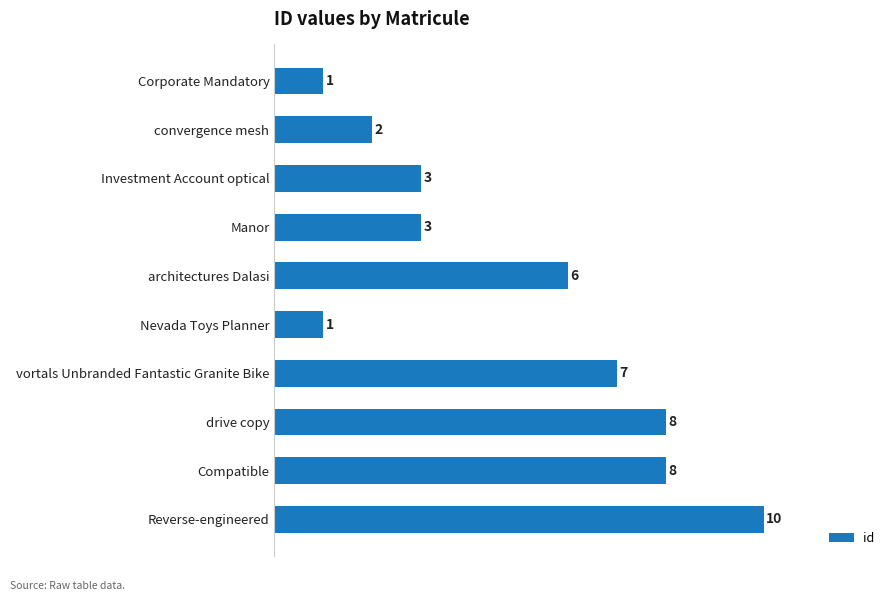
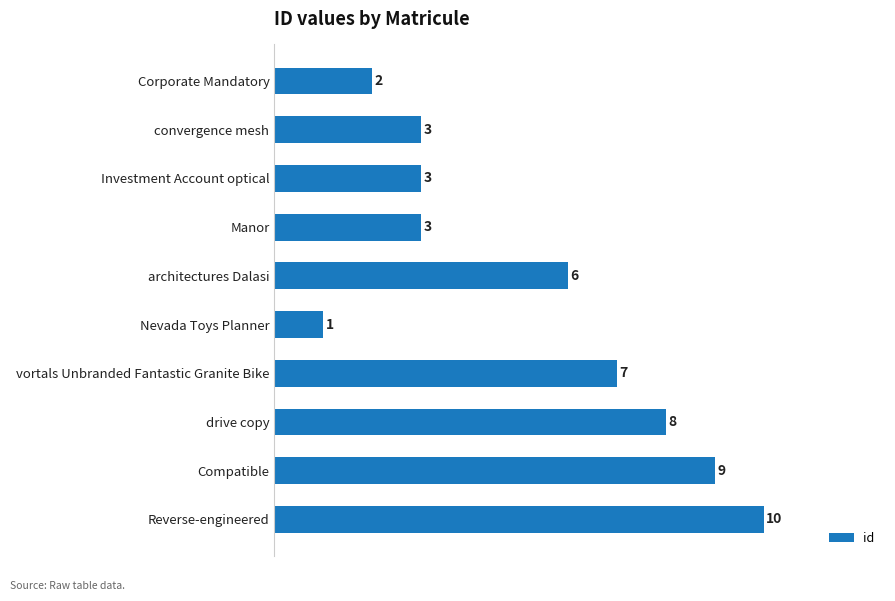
Corporate Mandatory: 1 -> 2
convergence mesh: 2 -> 3
Compatible: 8 -> 9
